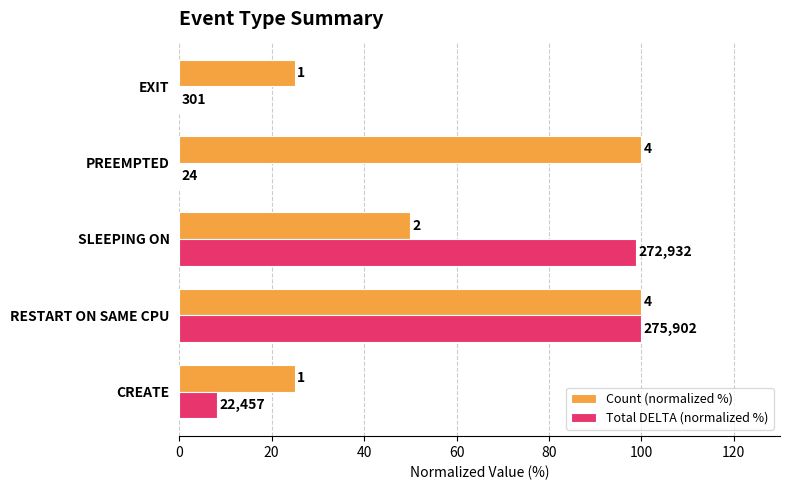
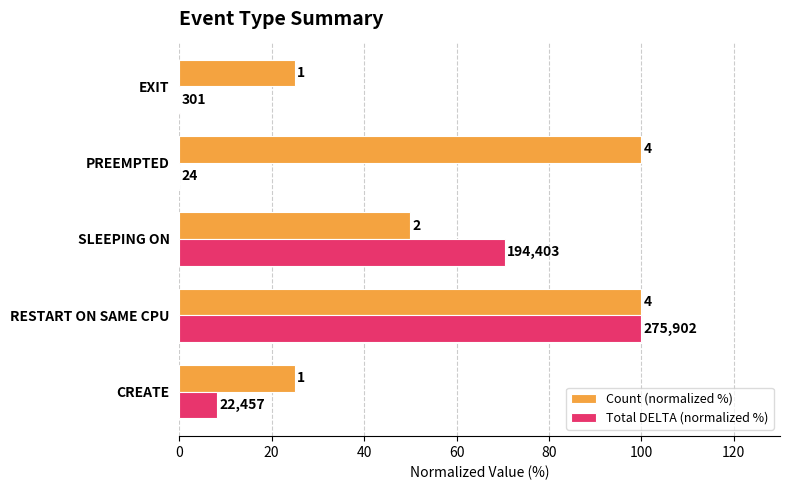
Total DELTA (normalized %), SLEEPING ON: 272,932 -> 194,403
